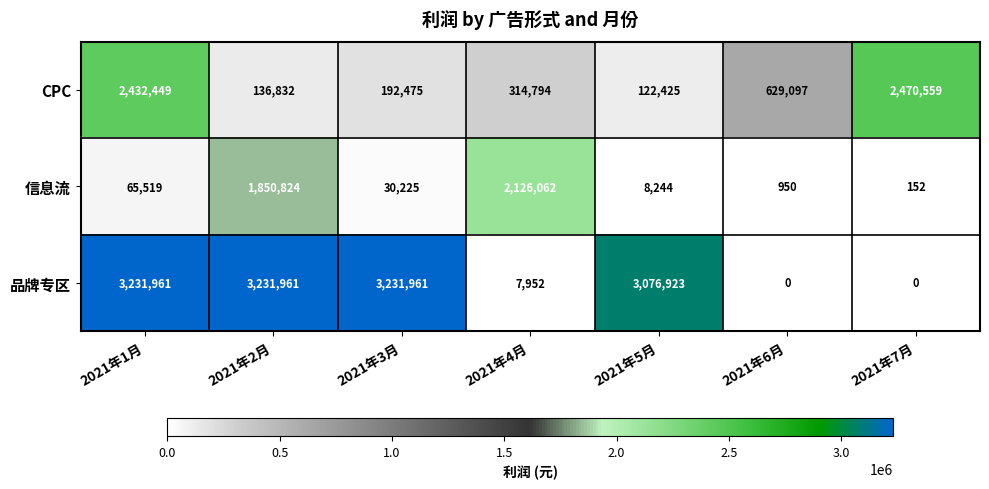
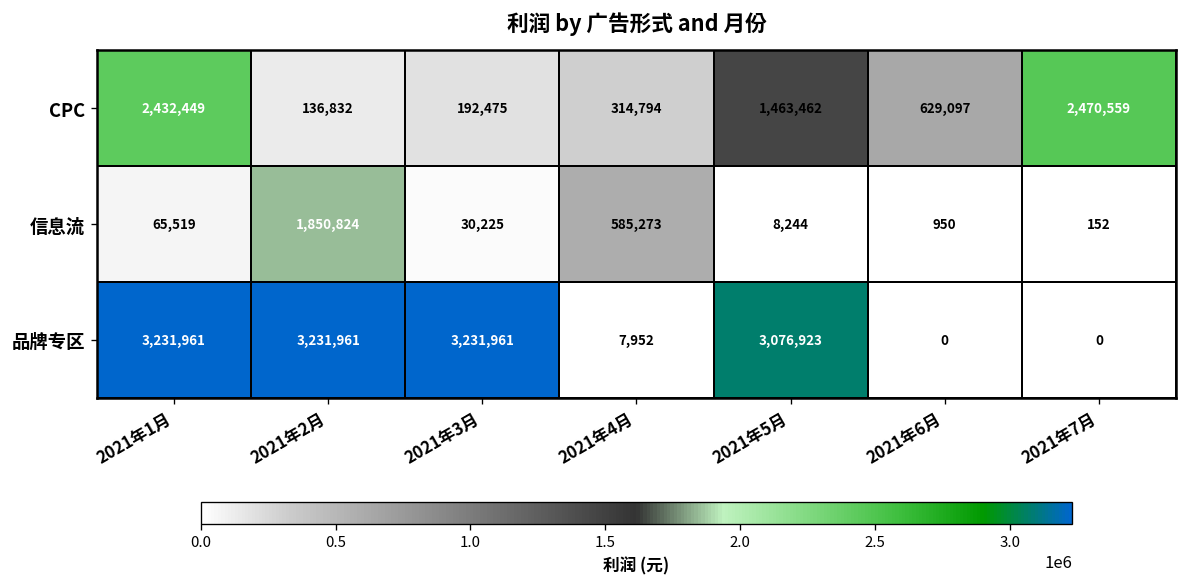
CPC, 2021年5月: 122,425 -> 1,463,462
信息流, 2021年4月: 2,126,062 -> 585,273
